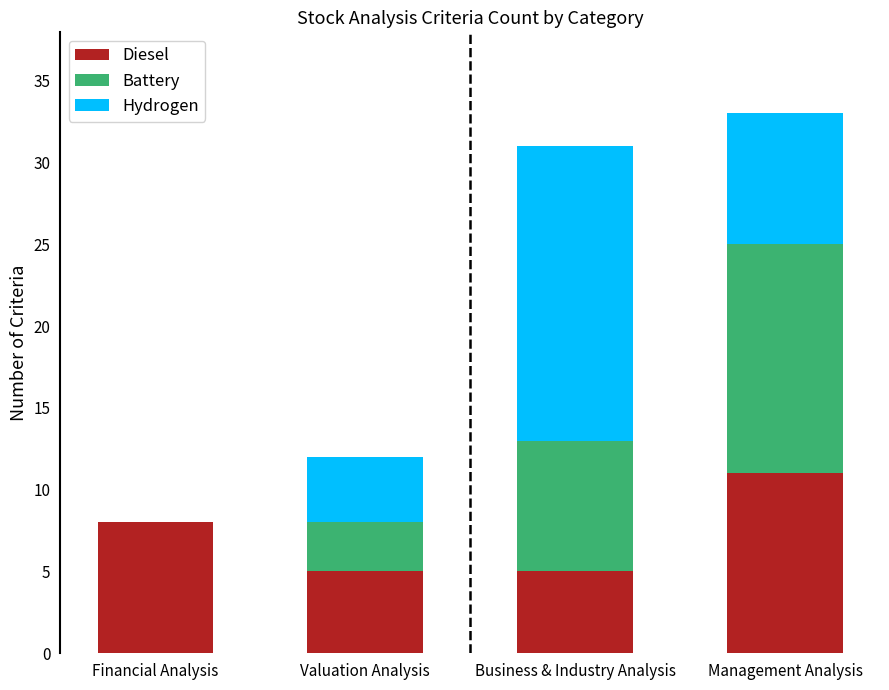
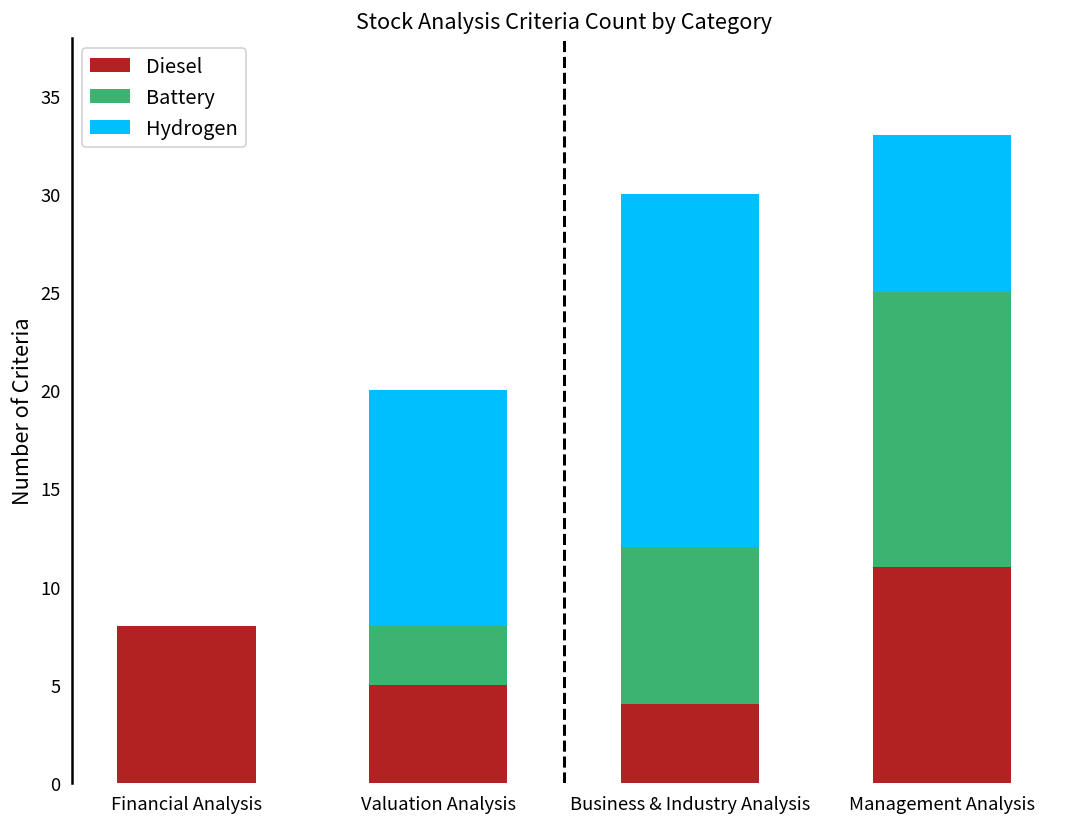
Hydrogen, Valuation Analysis: 4 -> 12
Diesel, Business & Industry Analysis: 5 -> 4
